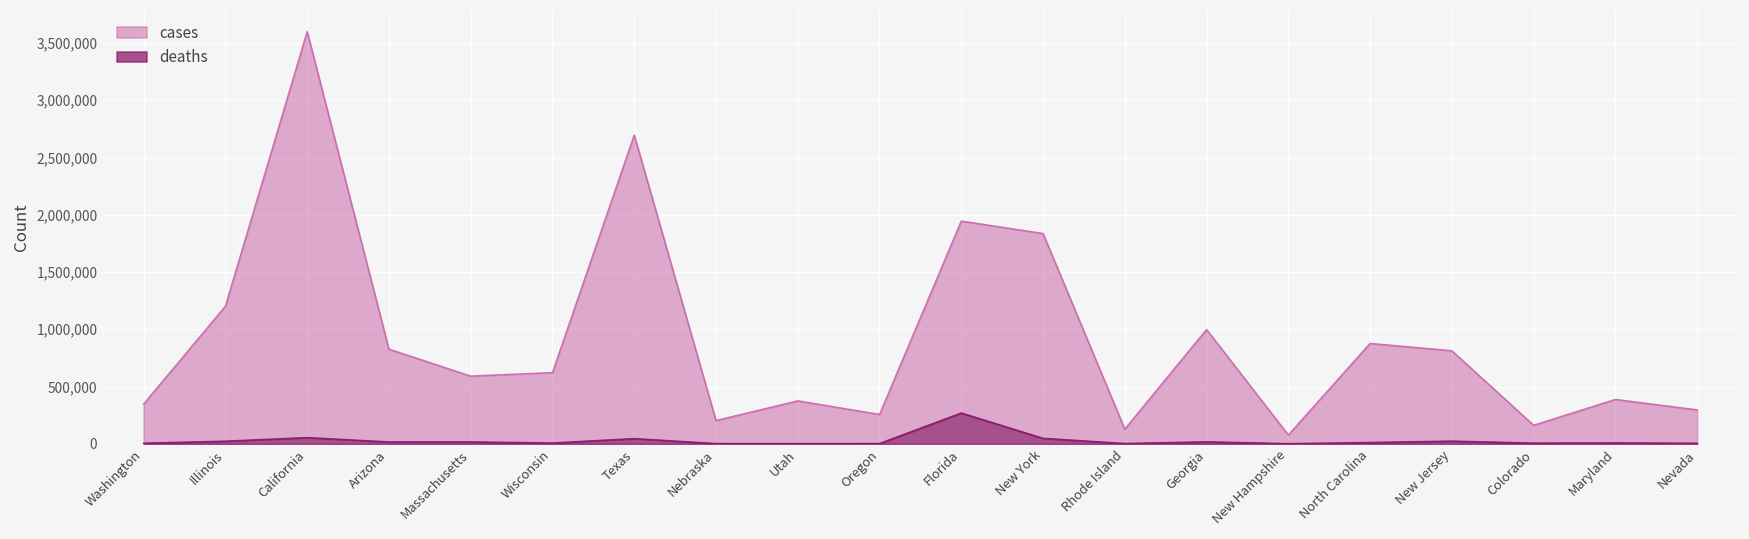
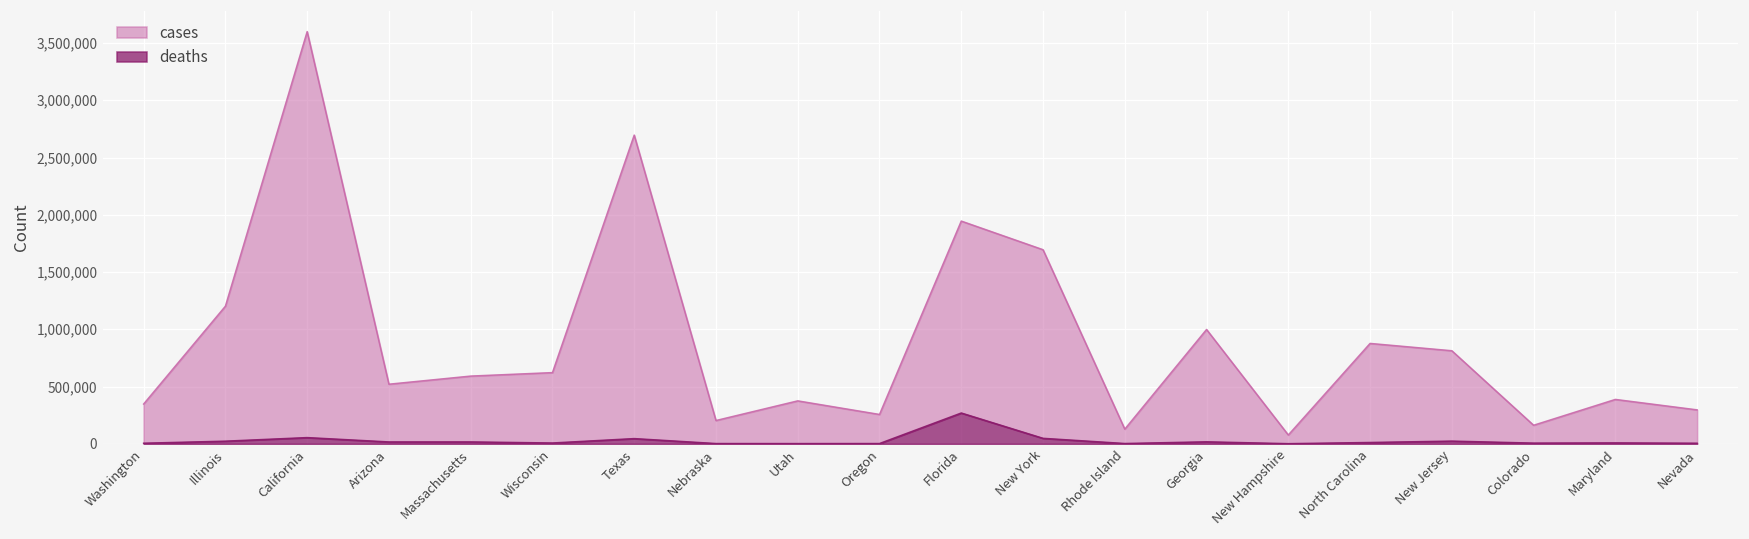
cases, Arizona: 830,000 -> 520,000
cases, New York: 1,840,000 -> 1,690,000
